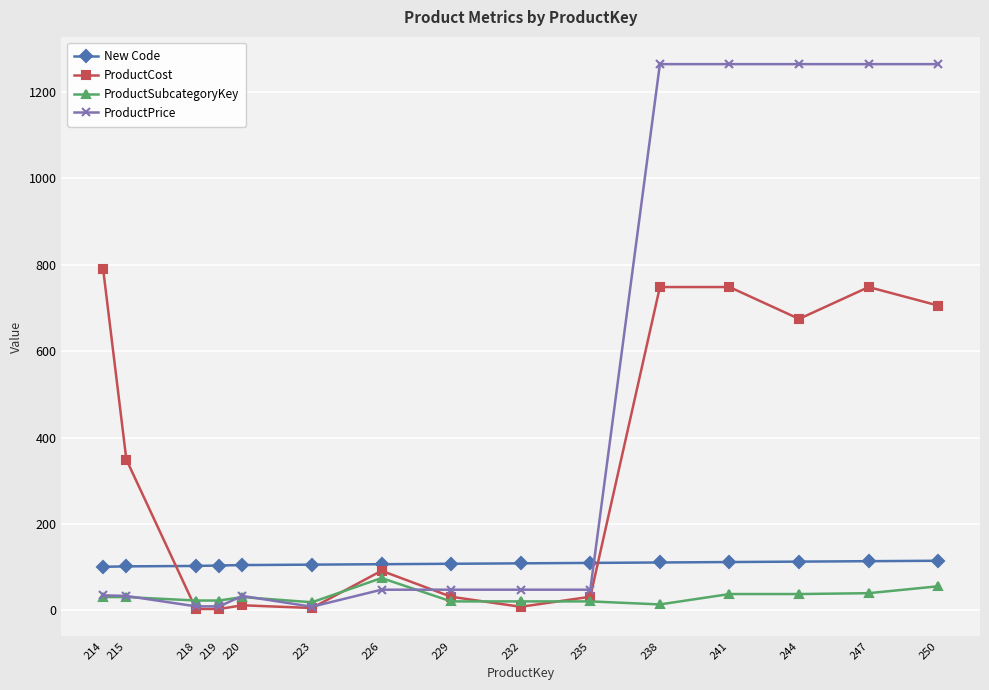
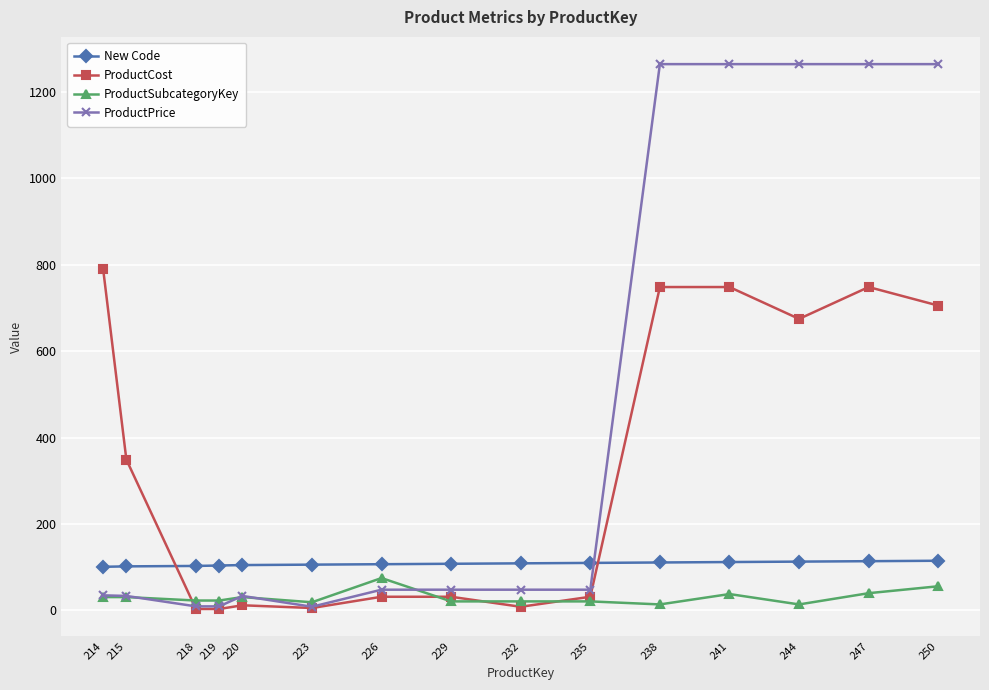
ProductCost, 226: 90 -> 30
ProductSubcategoryKey, 244: 40 -> 10
